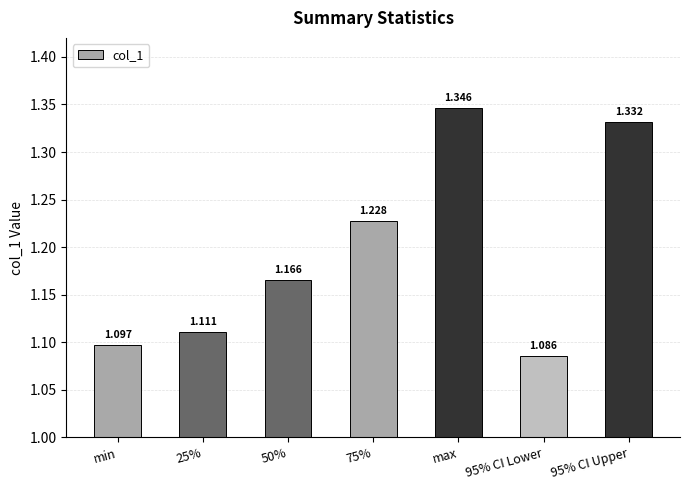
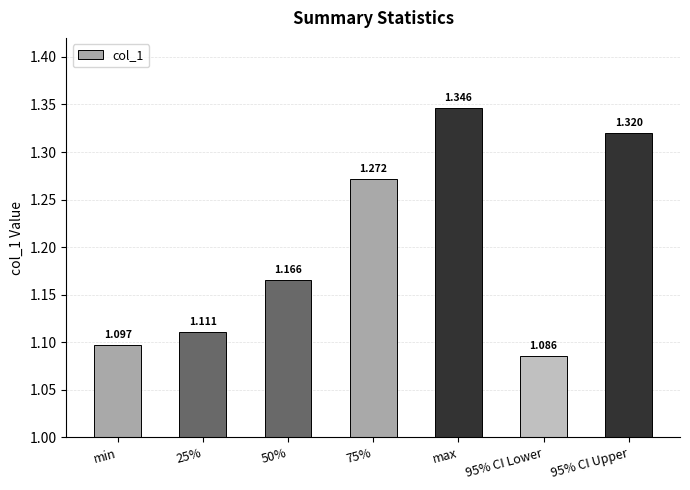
75%: 1.228 -> 1.272
95% CI Upper: 1.332 -> 1.320
